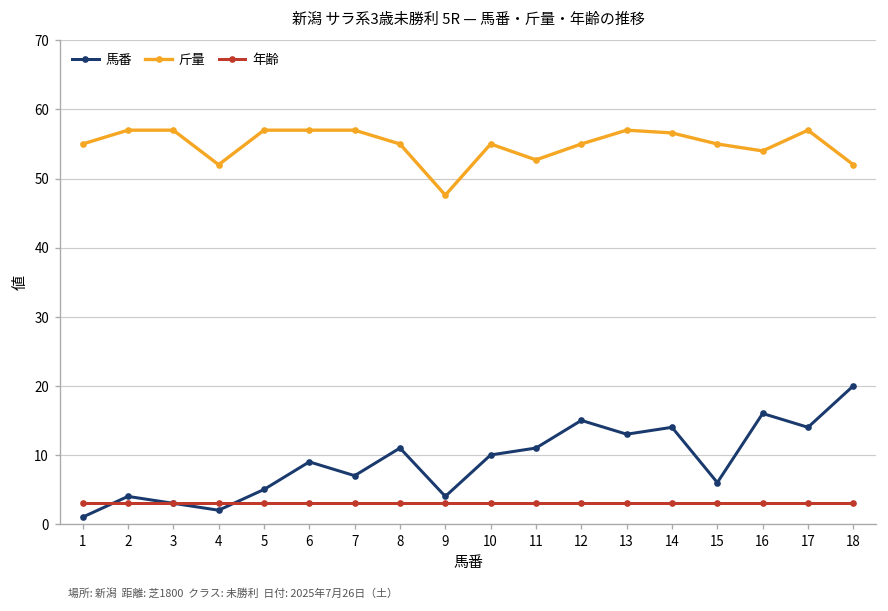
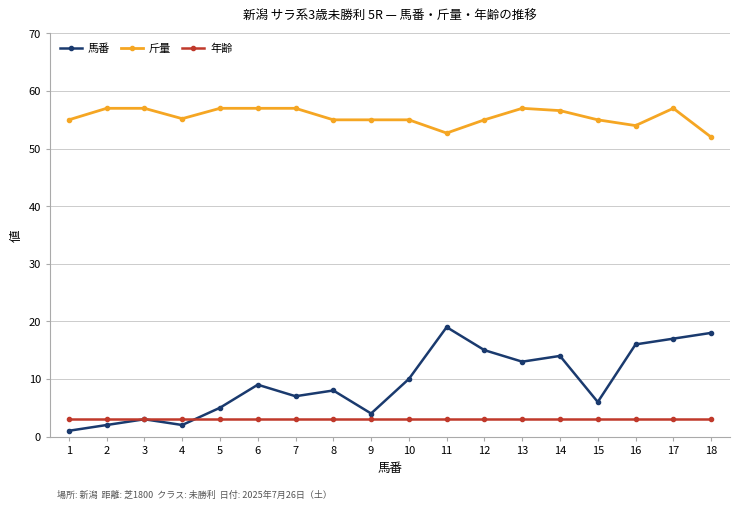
馬番, 2: 4 -> 2
斤量, 4: 52 -> 55
馬番, 8: 11 -> 8
斤量, 9: 48 -> 55
馬番, 11: 11 -> 19
馬番, 17: 14 -> 17
馬番, 18: 20 -> 18
